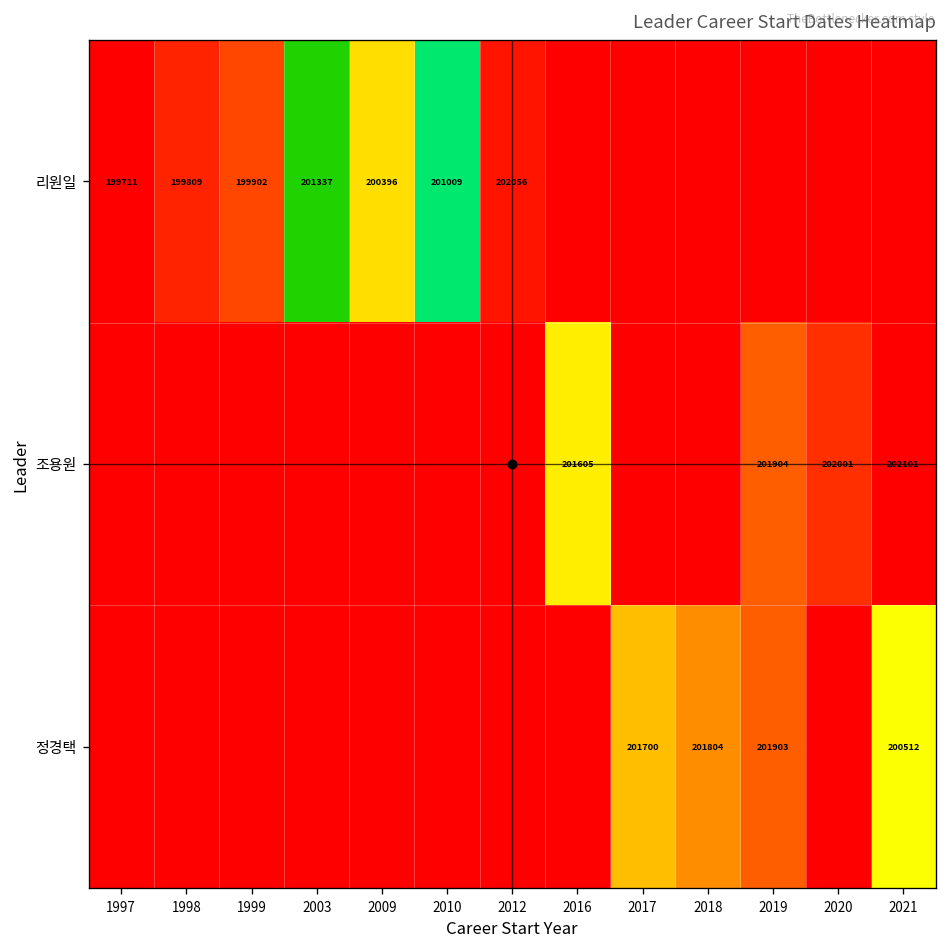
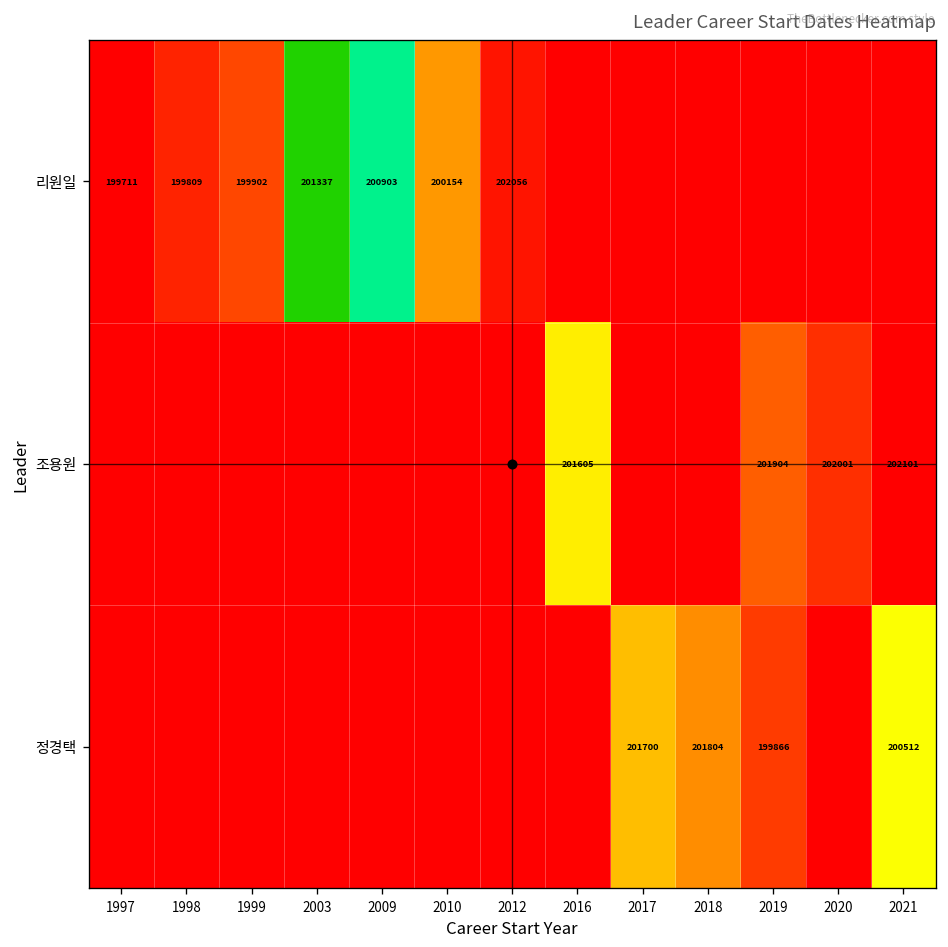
리원일, 2009: 200396 -> 200903
리원일, 2010: 201009 -> 200154
정경택, 2019: 201903 -> 199866
